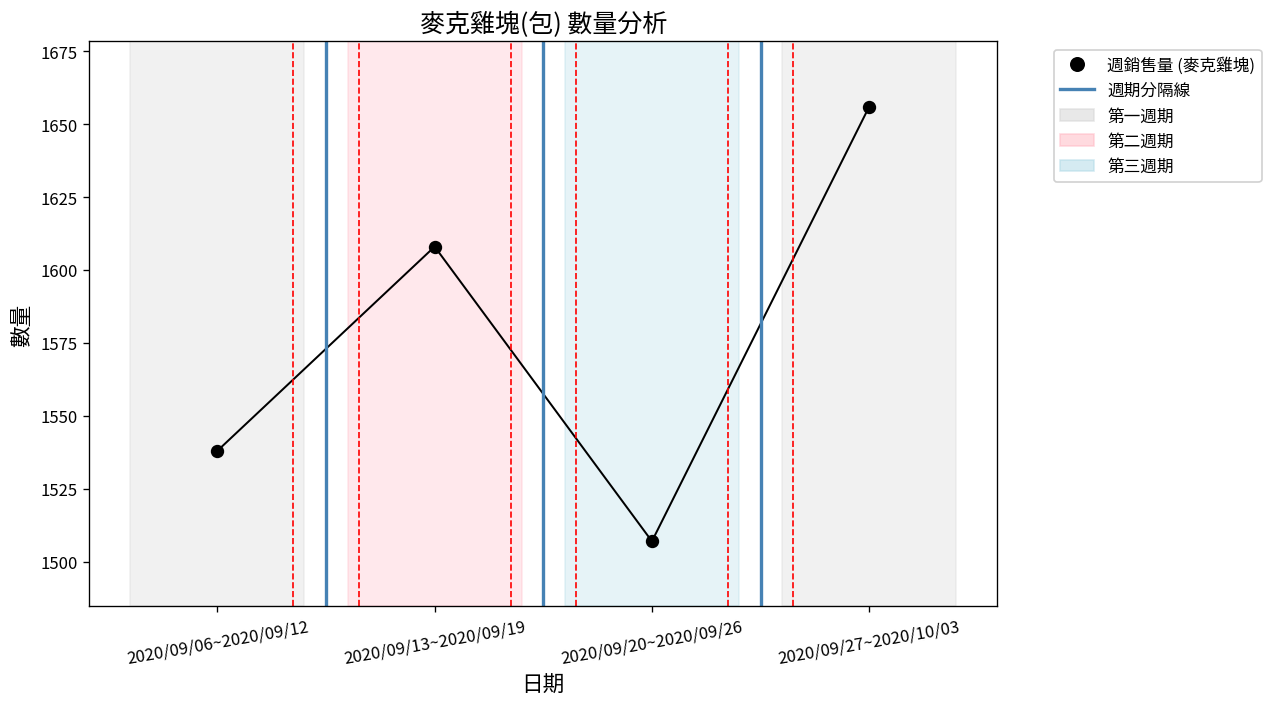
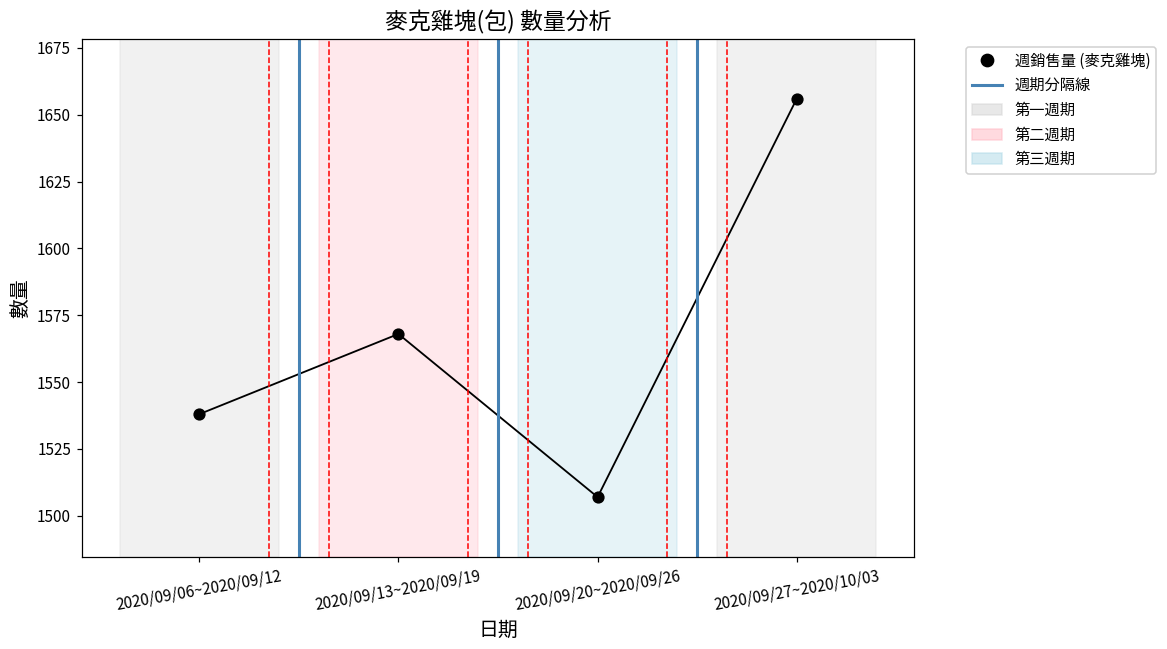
2020/09/13~2020/09/19: 1608 -> 1568
